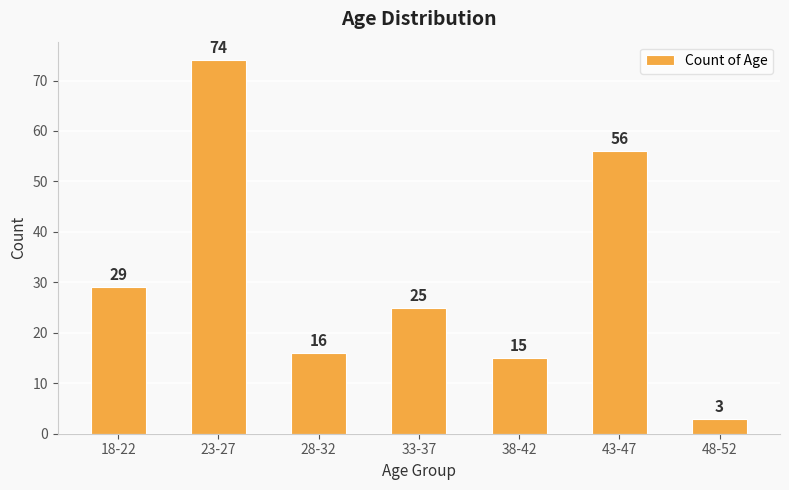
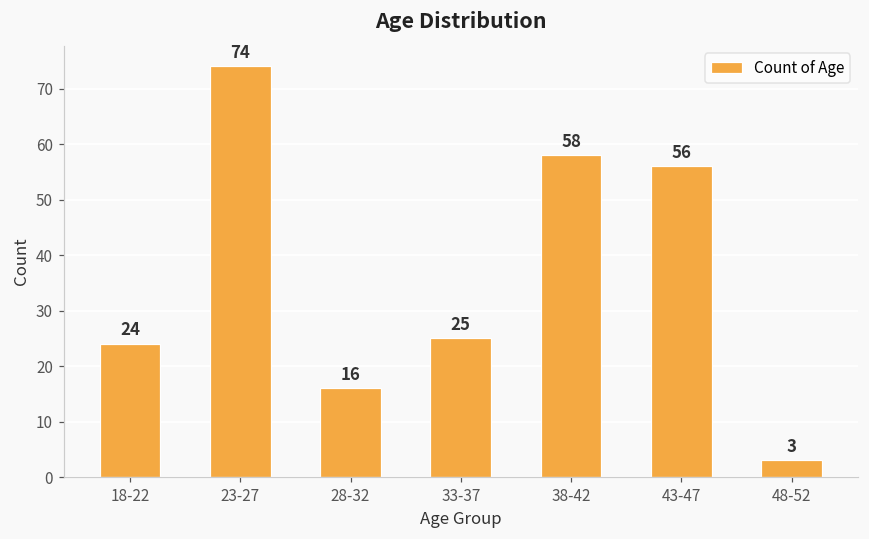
18-22: 29 -> 24
38-42: 15 -> 58
